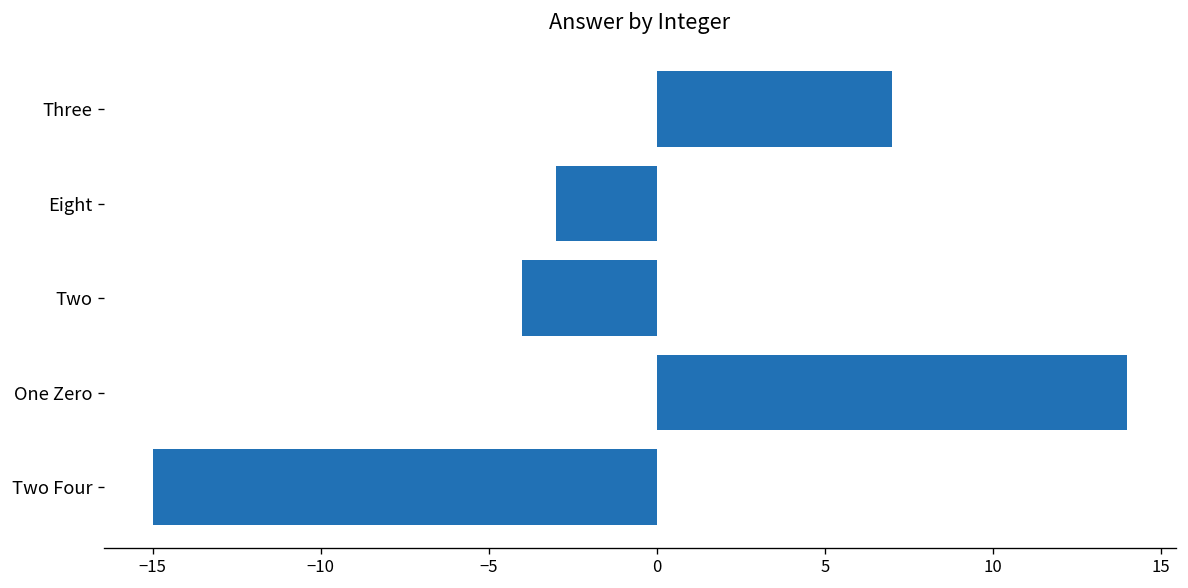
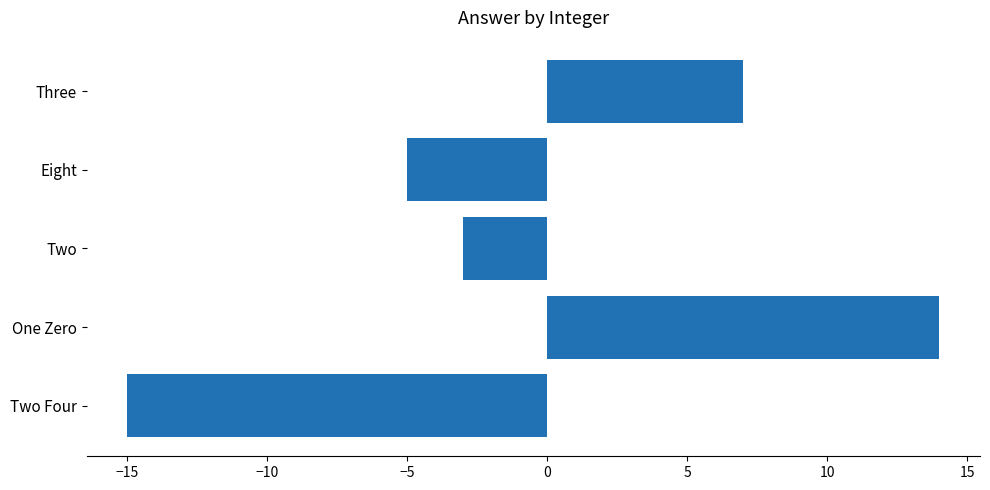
Eight: -3 -> -5
Two: -4 -> -3
